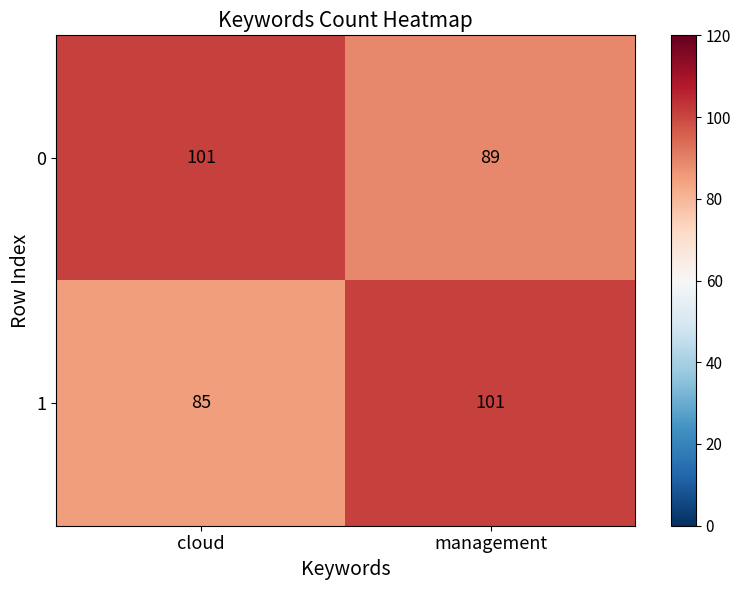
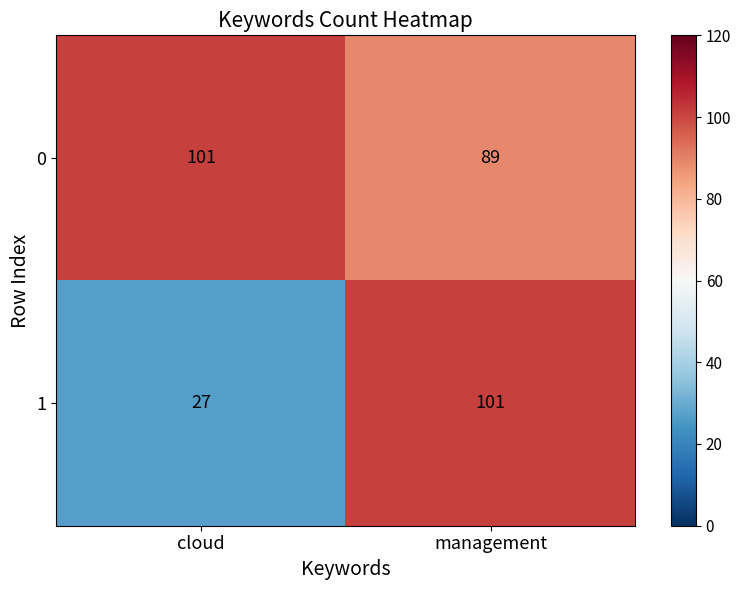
1, cloud: 85 -> 27
